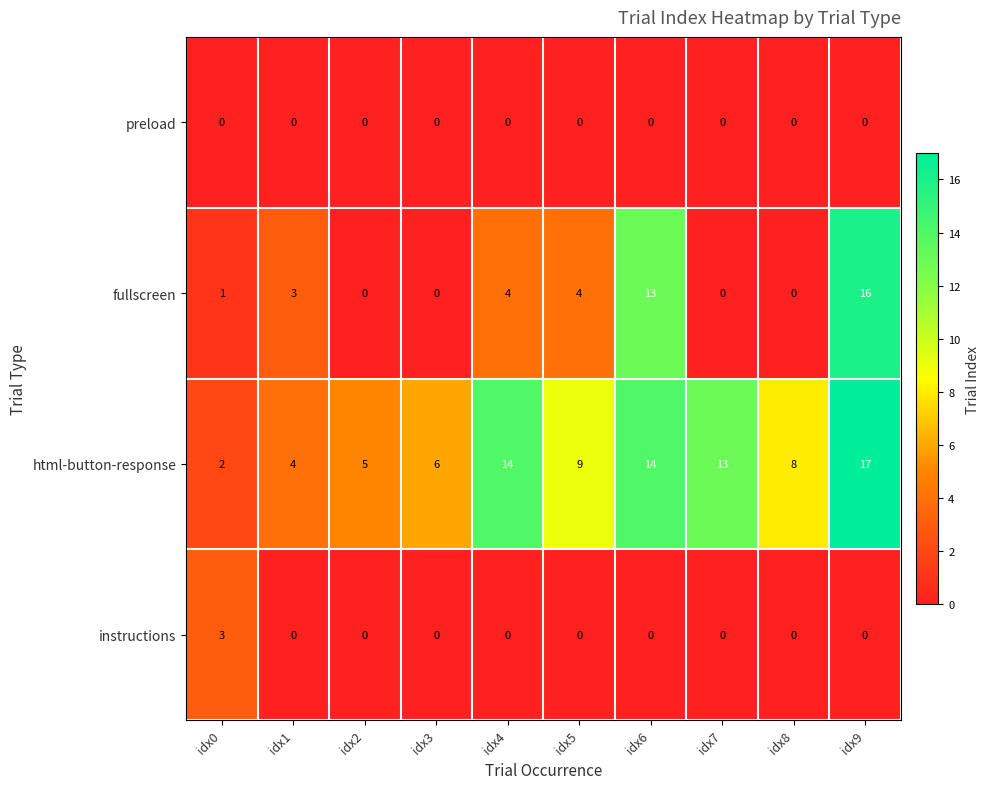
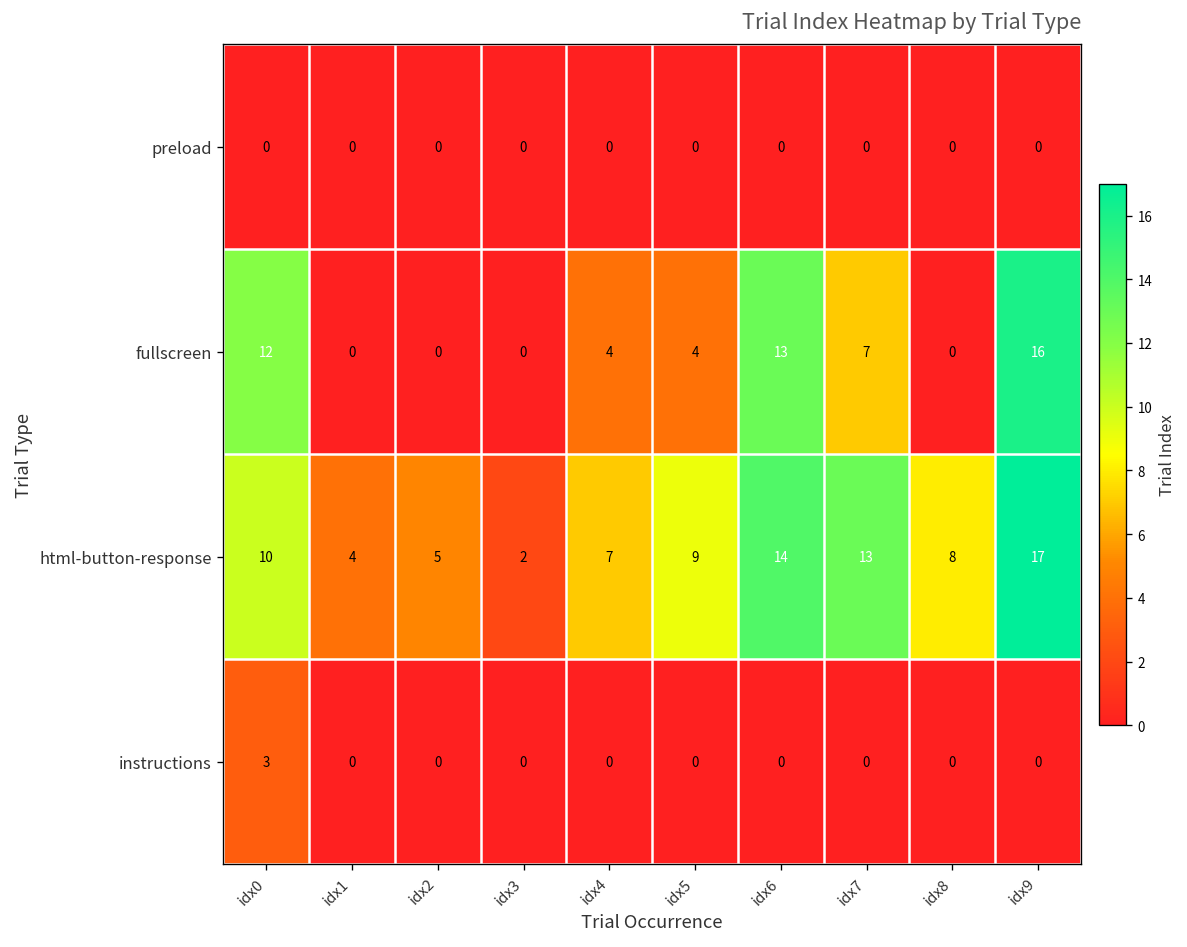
fullscreen, idx0: 1 -> 12
fullscreen, idx1: 3 -> 0
fullscreen, idx7: 0 -> 7
html-button-response, idx0: 2 -> 10
html-button-response, idx3: 6 -> 2
html-button-response, idx4: 14 -> 7
